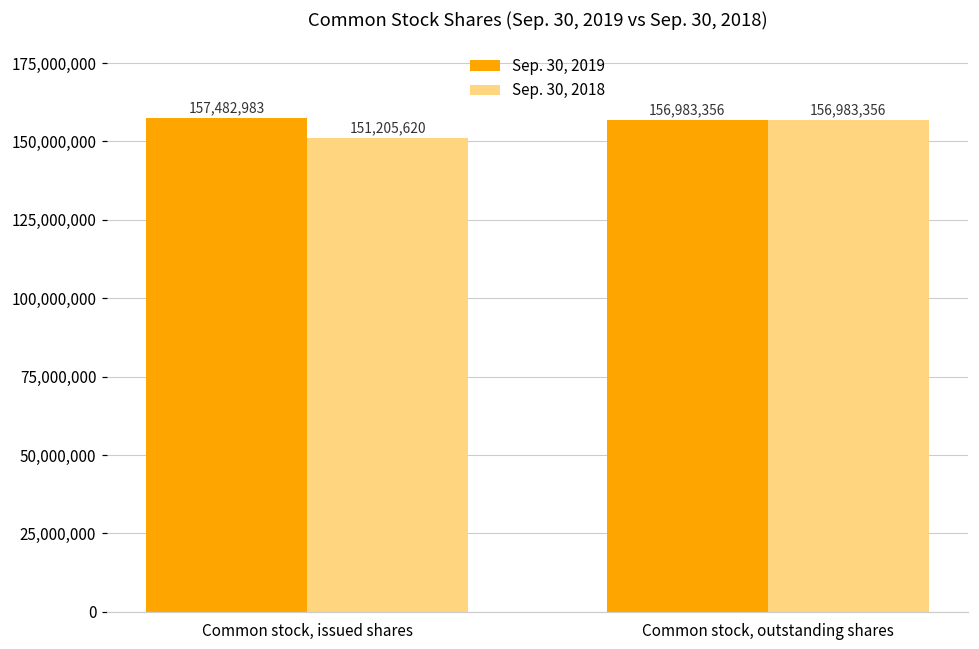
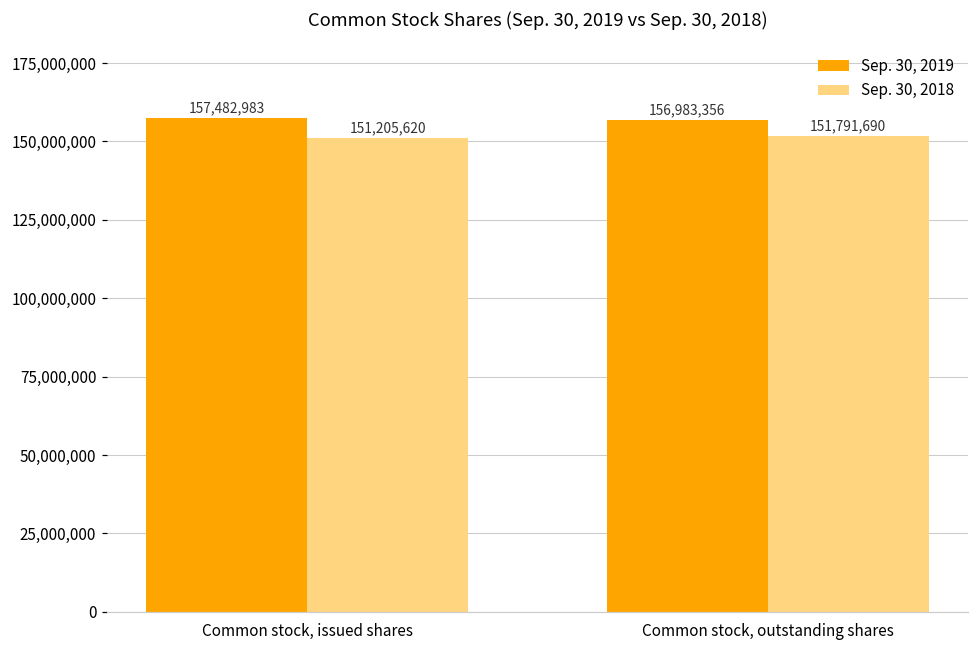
Sep. 30, 2018, Common stock, outstanding shares: 156,983,356 -> 151,791,690
